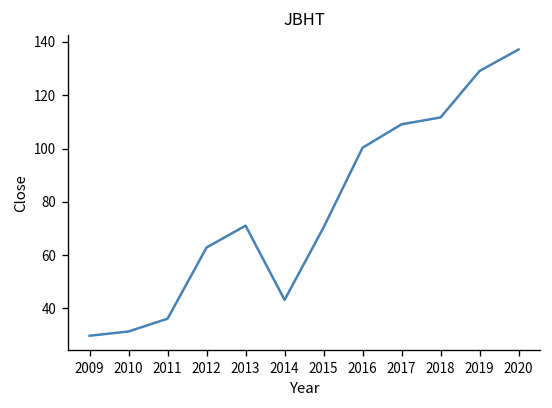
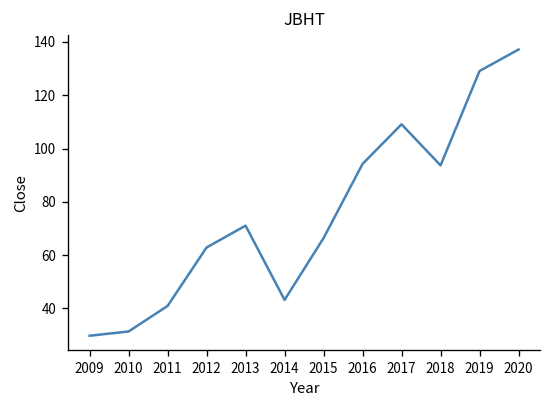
2011: 36 -> 41
2015: 70 -> 66
2016: 100 -> 94
2018: 112 -> 94
